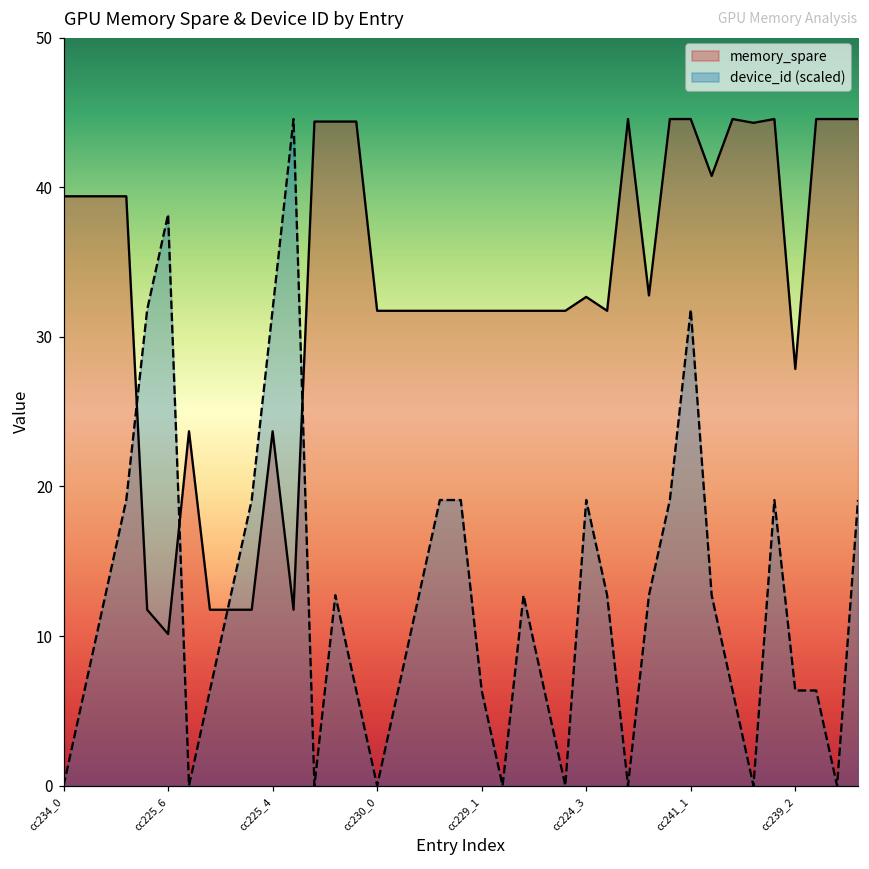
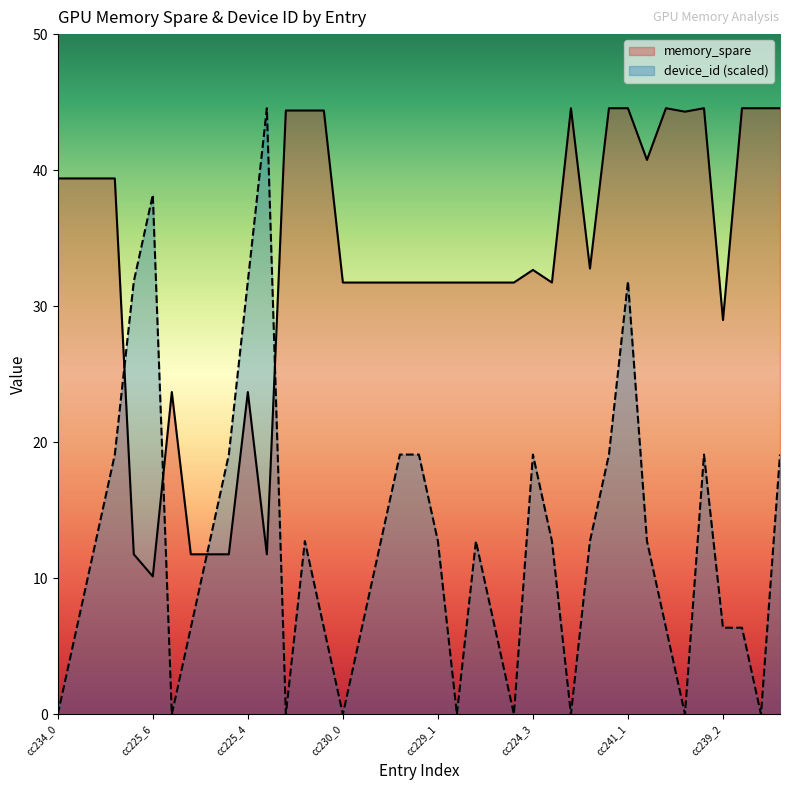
device_id (scaled), cc229_1: 6.4 -> 12.7
memory_spare, cc239_2: 27.9 -> 29.0
